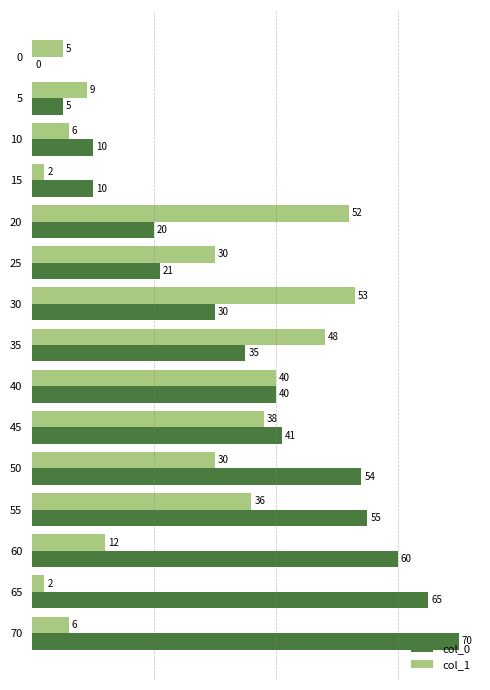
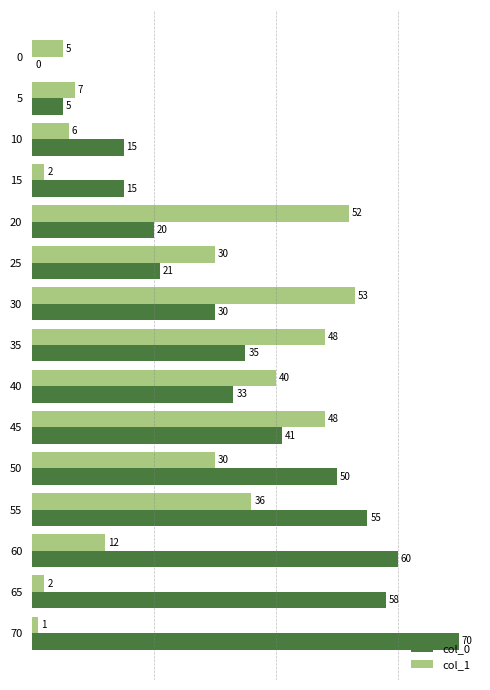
col_1, 5: 9 -> 7
col_0, 10: 10 -> 15
col_0, 15: 10 -> 15
col_0, 40: 40 -> 33
col_1, 45: 38 -> 48
col_0, 50: 54 -> 50
col_0, 65: 65 -> 58
col_1, 70: 6 -> 1
